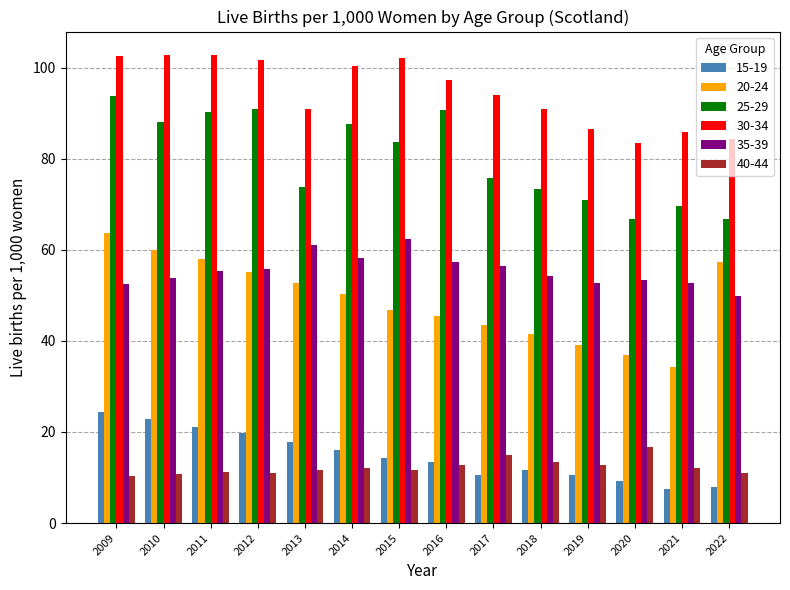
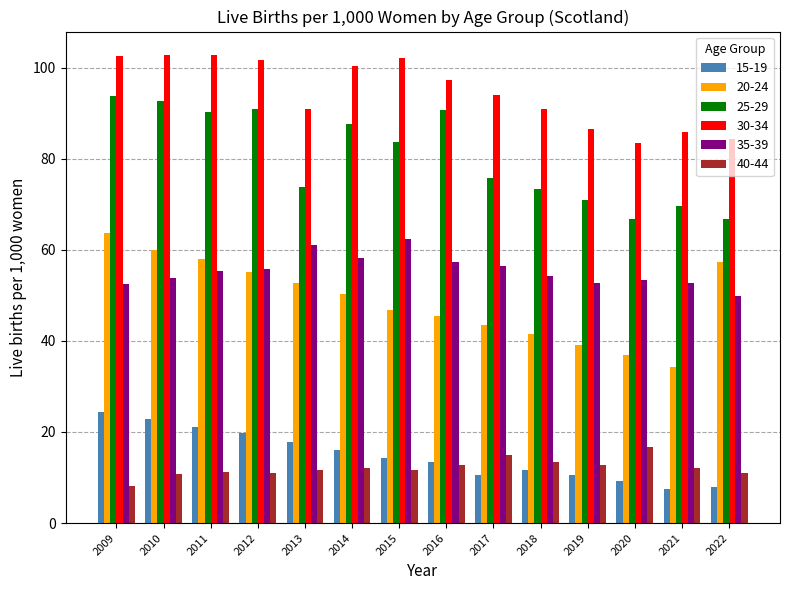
40-44, 2009: 10 -> 8
25-29, 2010: 88 -> 93
